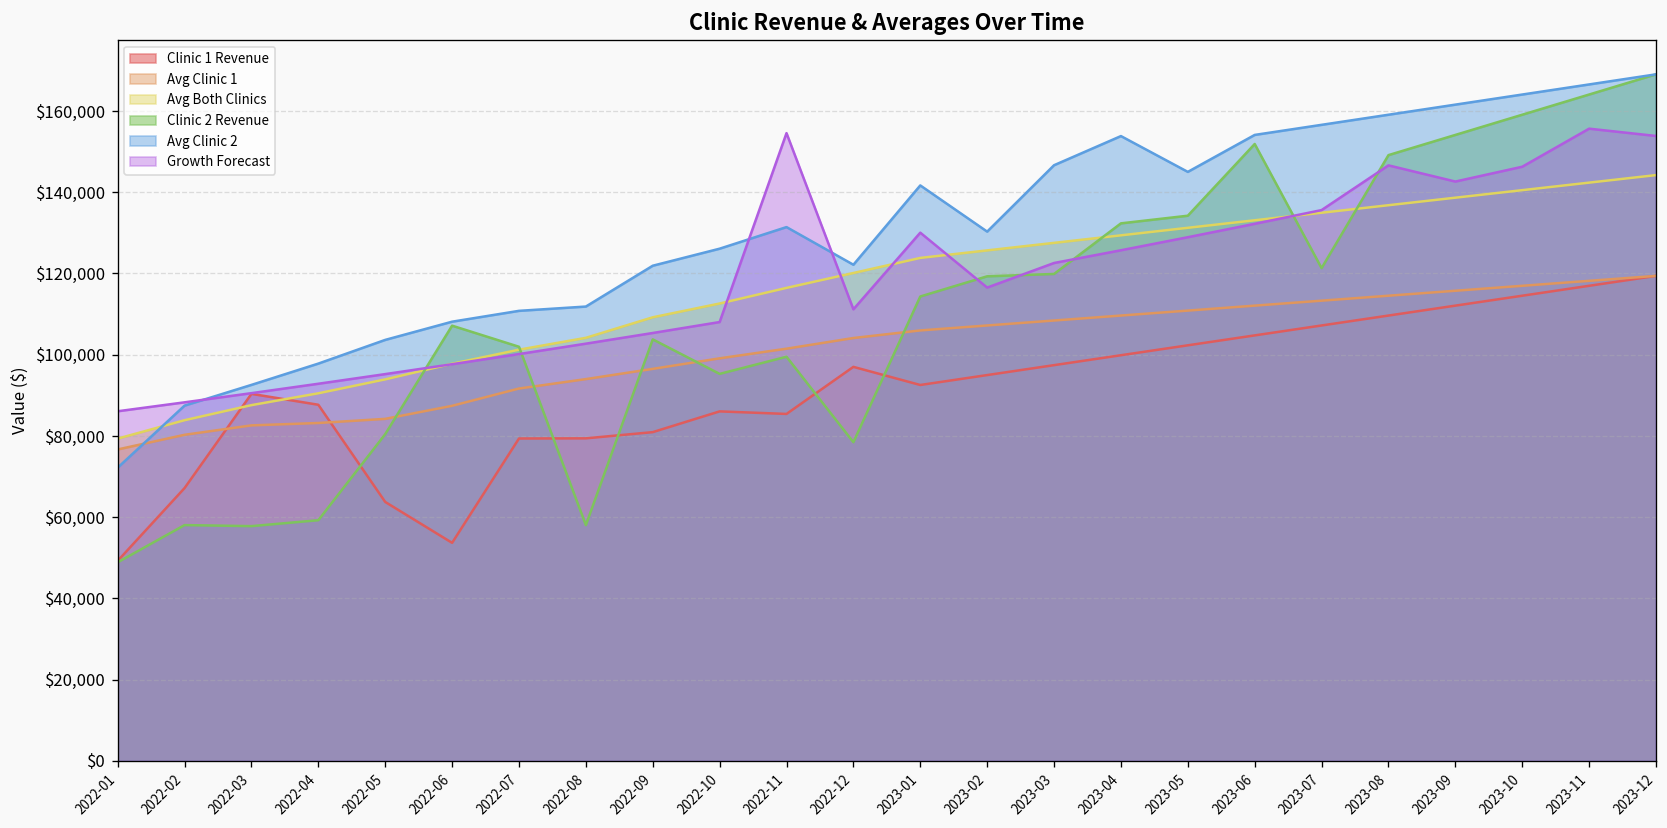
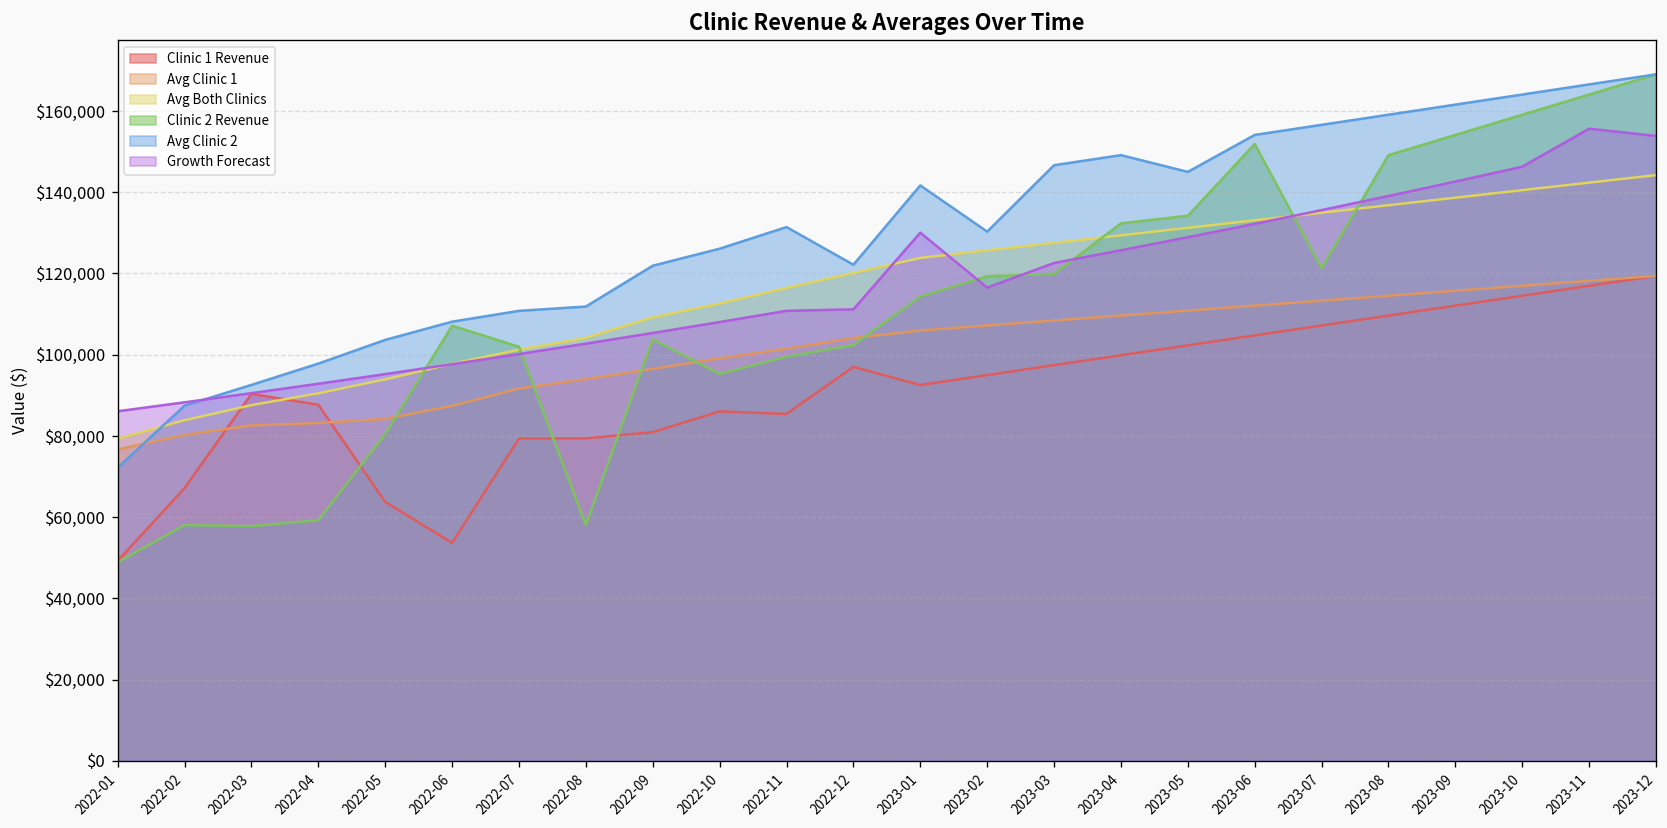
Growth Forecast, 2022-11: $155,000 -> $111,000
Clinic 2 Revenue, 2022-12: $78,000 -> $102,000
Avg Clinic 2, 2023-04: $154,000 -> $149,000
Growth Forecast, 2023-08: $147,000 -> $139,000
